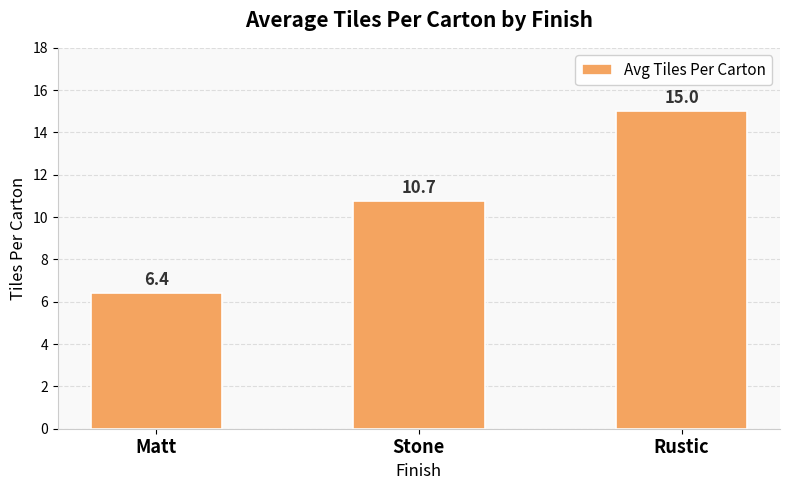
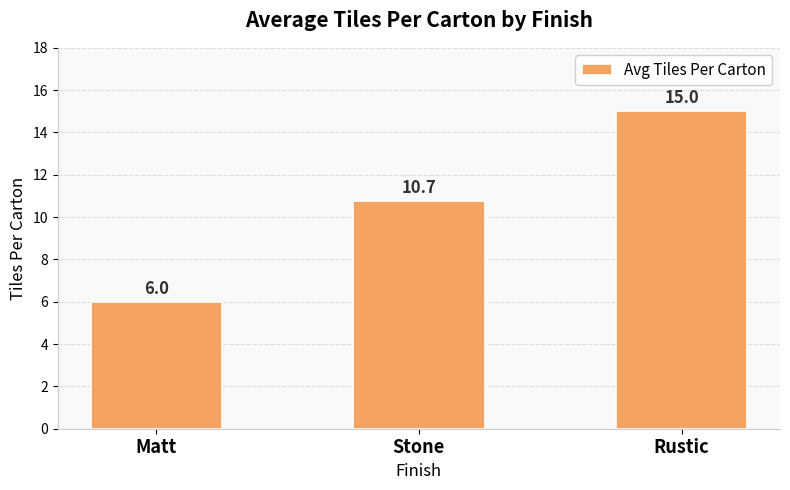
Matt: 6.4 -> 6.0
